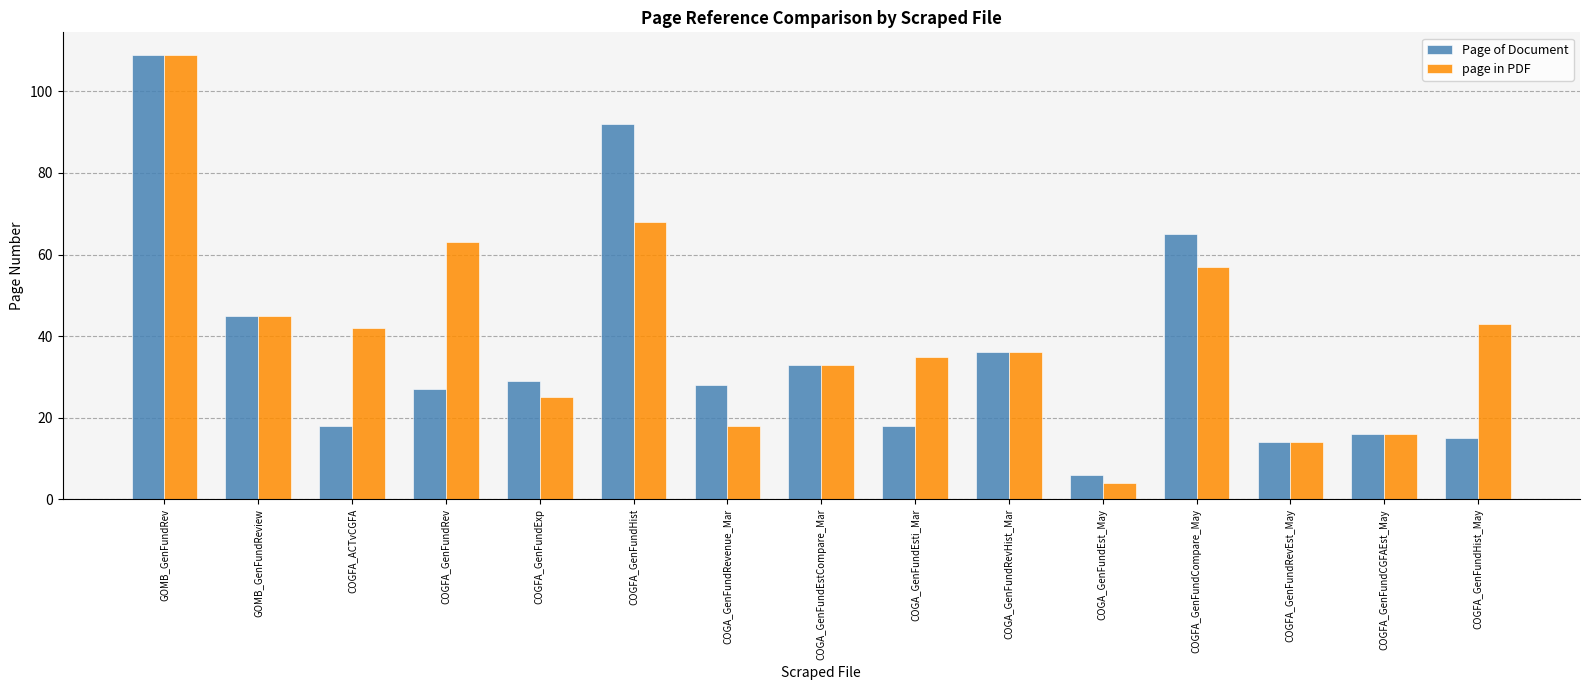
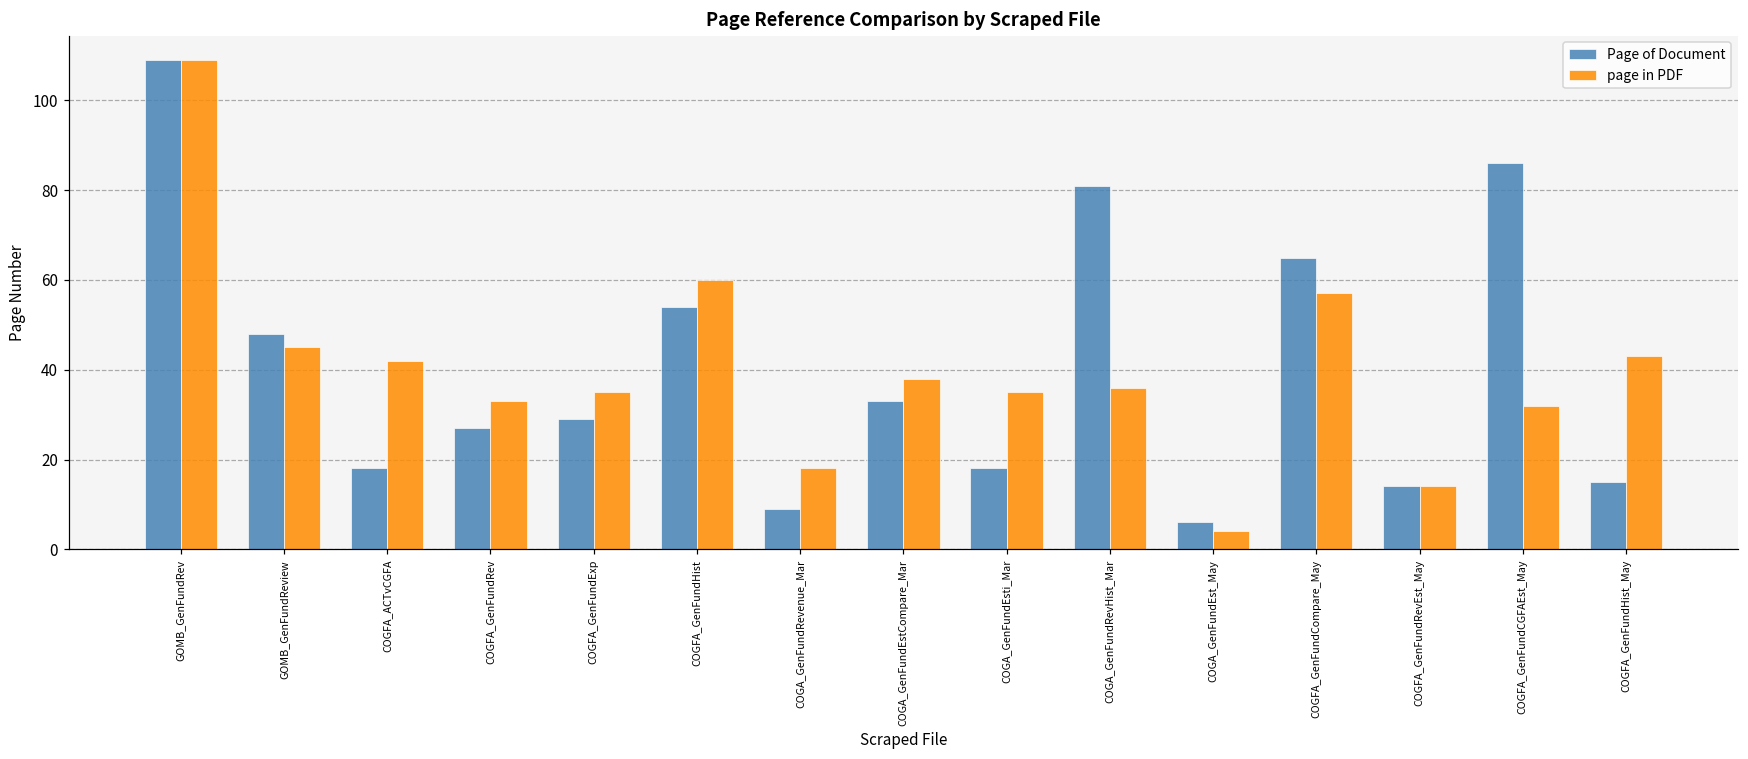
Page of Document, GOMB_GenFundReview: 45 -> 48
page in PDF, COGFA_GenFundRev: 63 -> 33
page in PDF, COGFA_GenFundExp: 25 -> 35
Page of Document, COGFA_GenFundHist: 92 -> 54
page in PDF, COGFA_GenFundHist: 68 -> 60
Page of Document, COGA_GenFundRevenue_Mar: 28 -> 9
page in PDF, COGA_GenFundEstCompare_Mar: 33 -> 38
Page of Document, COGA_GenFundRevHist_Mar: 36 -> 81
Page of Document, COGFA_GenFundCGFAEst_May: 16 -> 86
page in PDF, COGFA_GenFundCGFAEst_May: 16 -> 32
